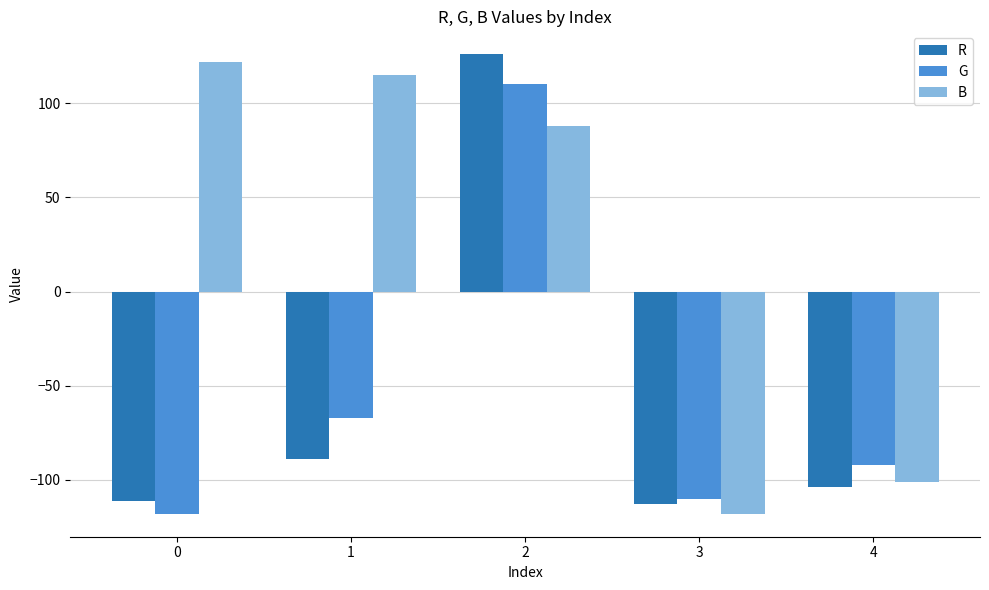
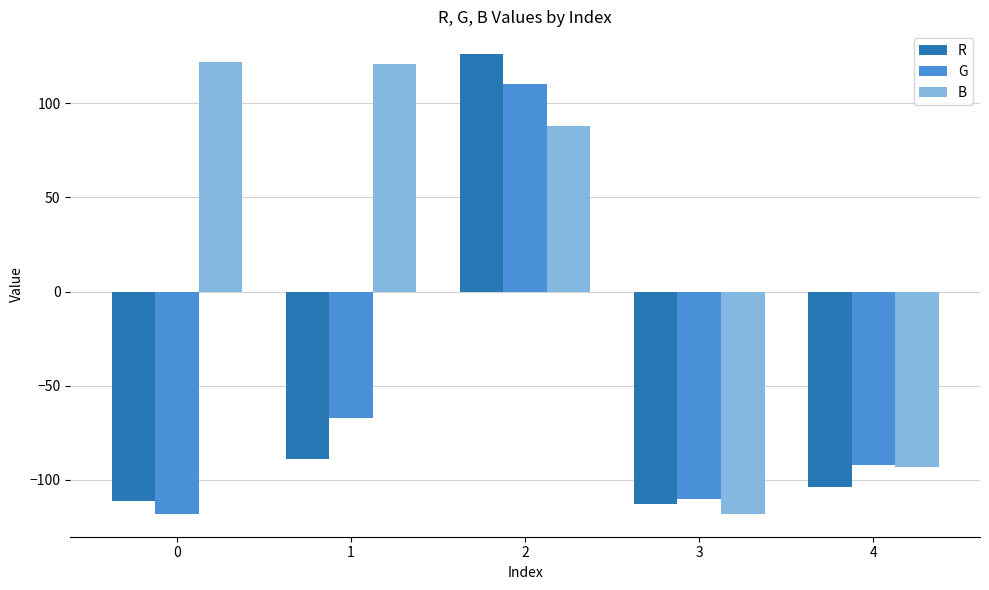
B, 1: 115 -> 121
B, 4: -101 -> -93
